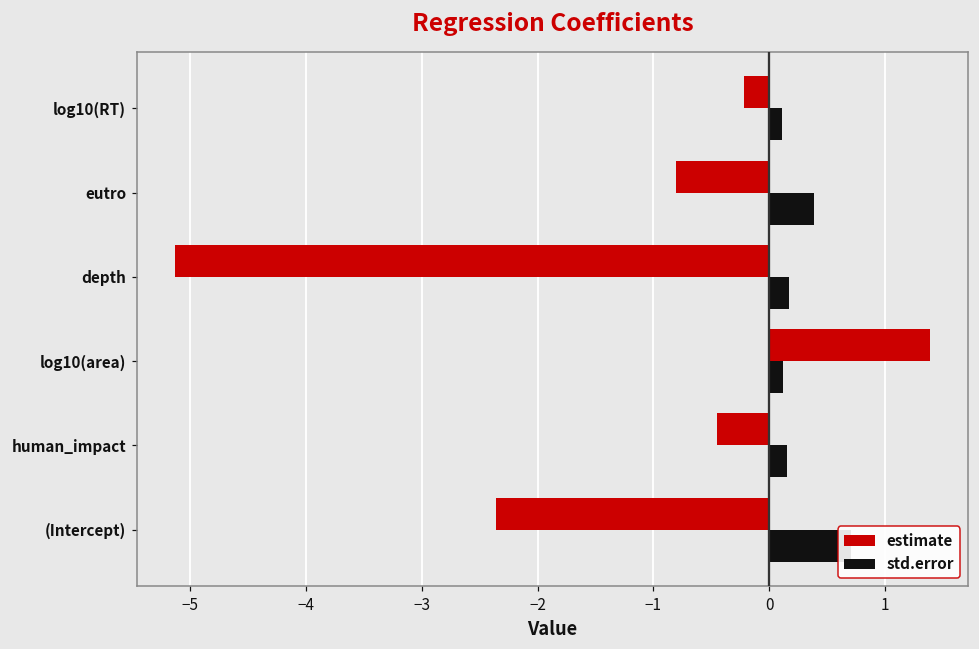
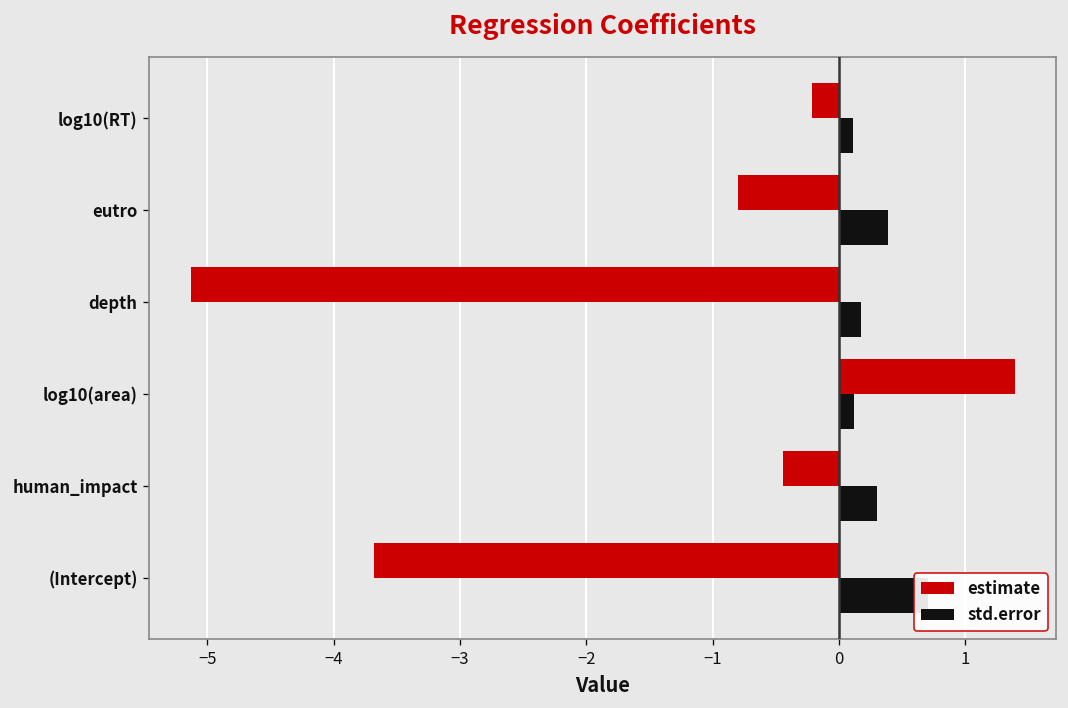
std.error, human_impact: 0.15 -> 0.30
estimate, (Intercept): -2.36 -> -3.68
